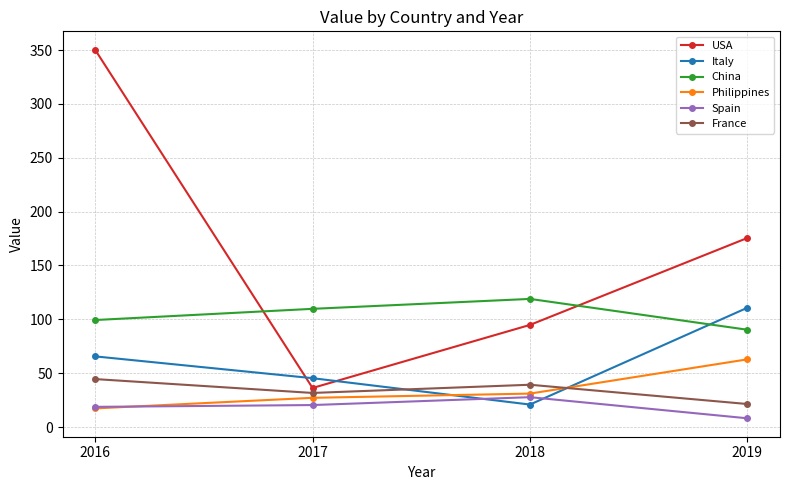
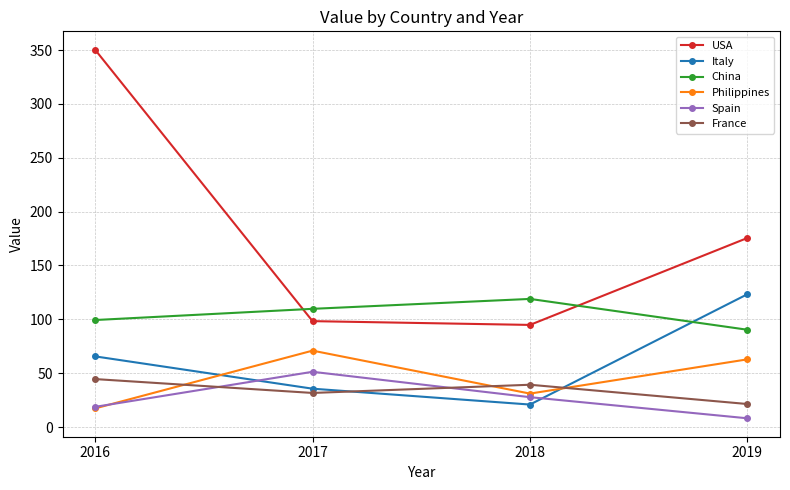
USA, 2017: 36 -> 98
Italy, 2017: 45 -> 36
Philippines, 2017: 27 -> 71
Spain, 2017: 20 -> 51
Italy, 2019: 111 -> 123
